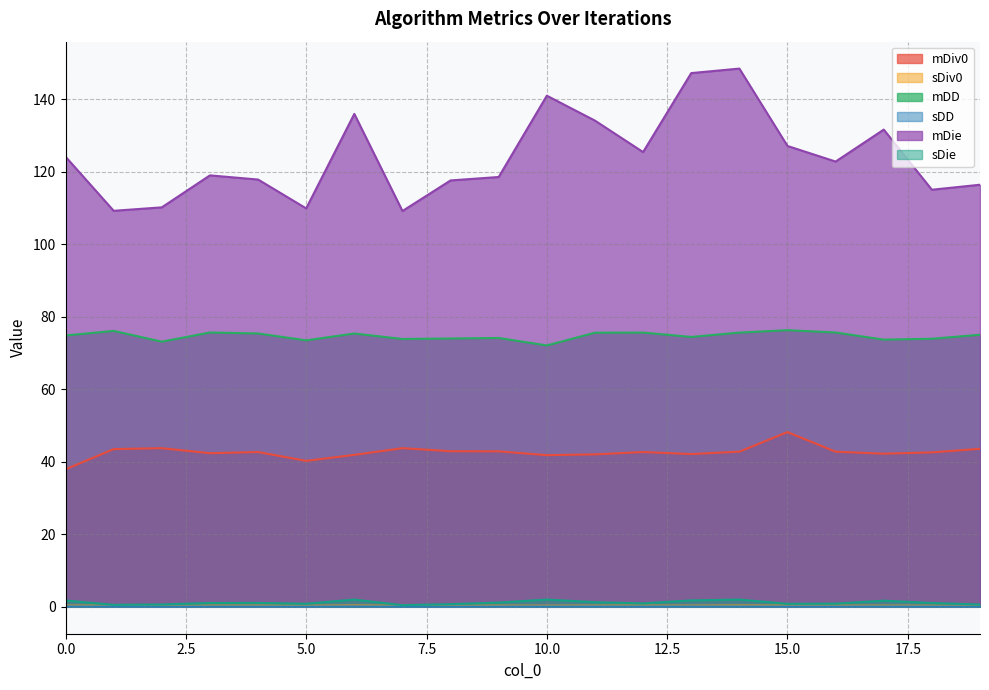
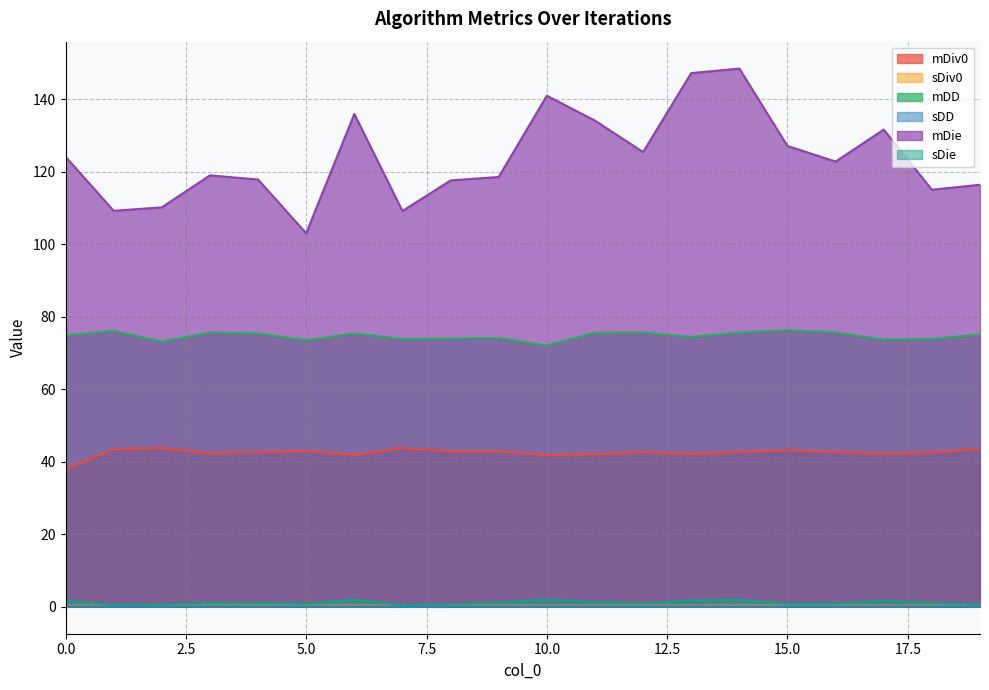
mDiv0, 5.0: 40 -> 43
mDie, 5.0: 110 -> 103
mDiv0, 15.0: 48 -> 43
